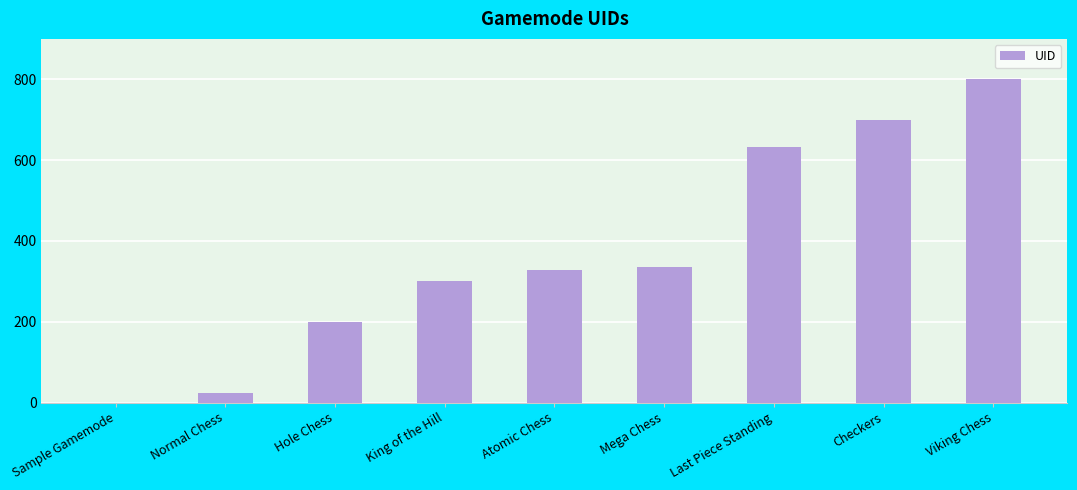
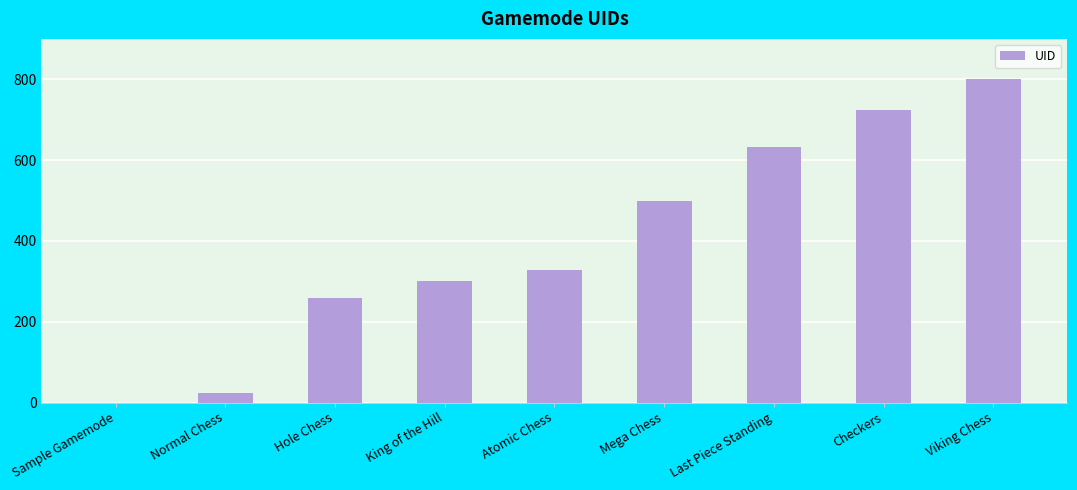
Hole Chess: 200 -> 260
Mega Chess: 340 -> 500
Checkers: 700 -> 720
